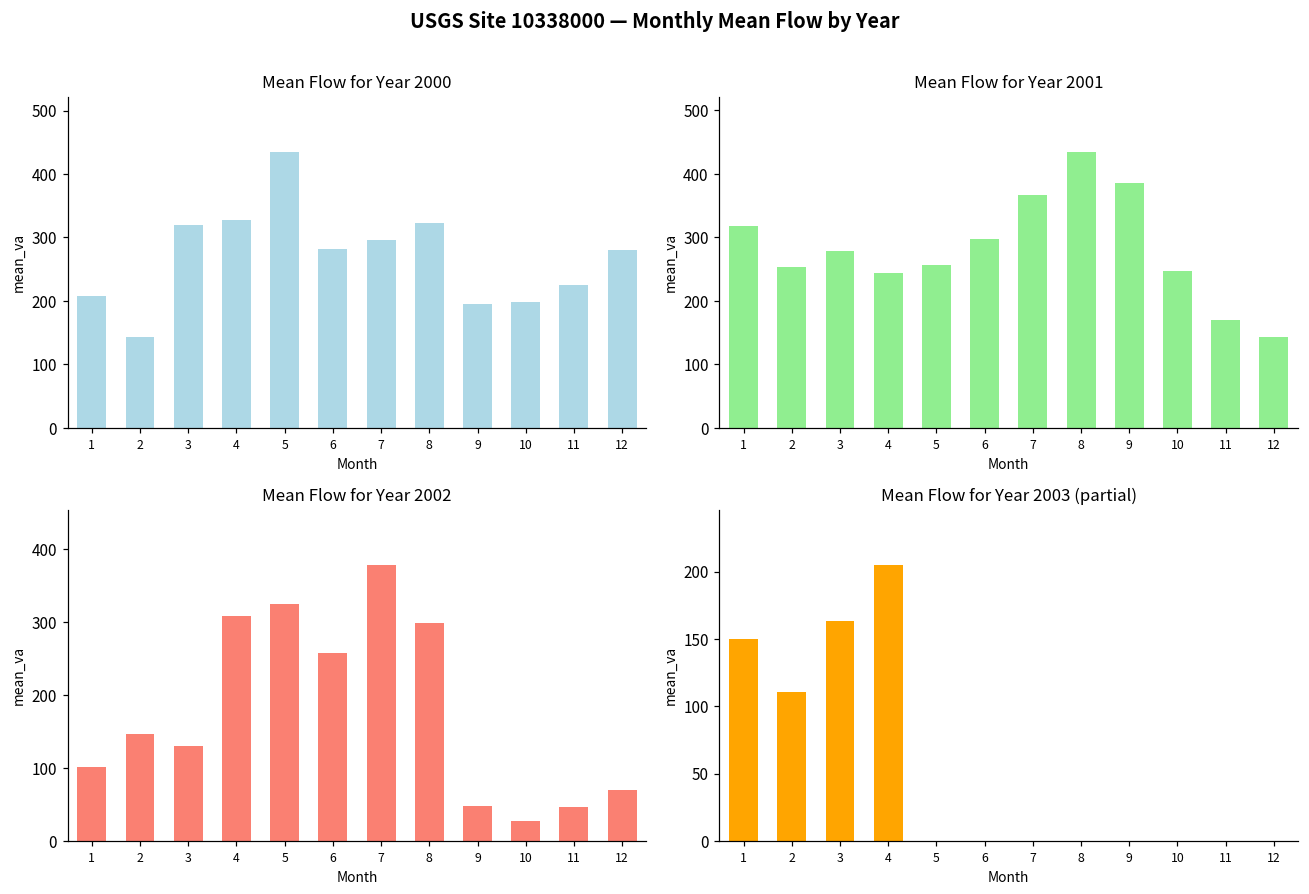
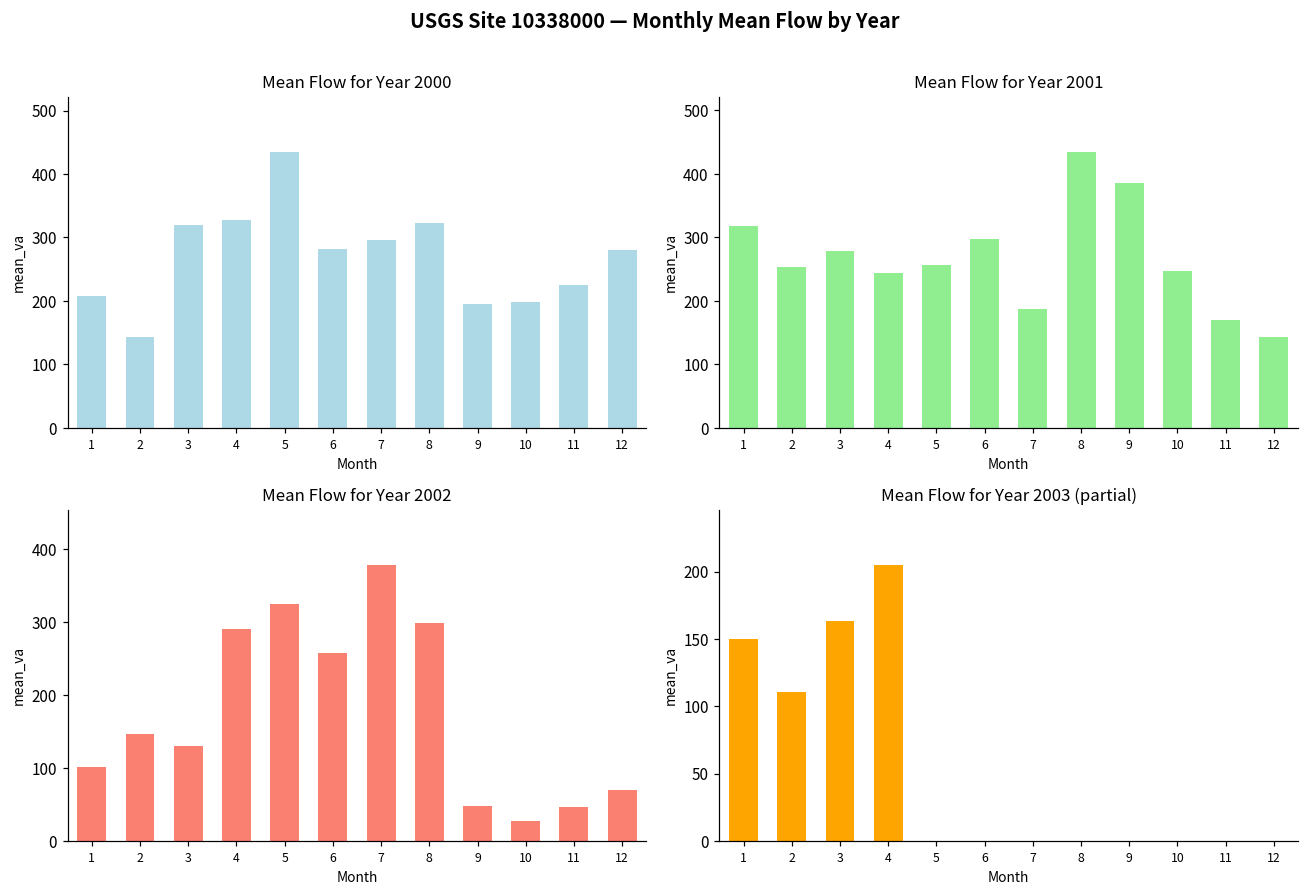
Mean Flow for Year 2001, 7: 370 -> 190
Mean Flow for Year 2002, 4: 310 -> 290
